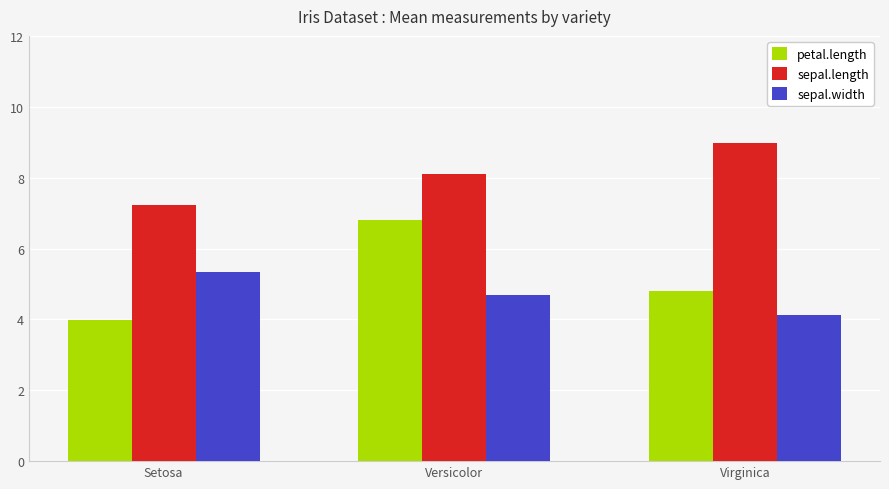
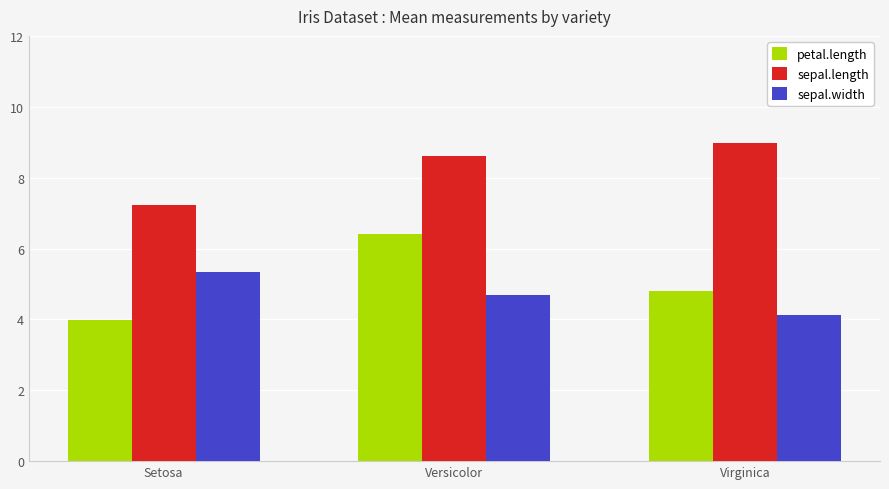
petal.length, Versicolor: 6.8 -> 6.4
sepal.length, Versicolor: 8.1 -> 8.6
